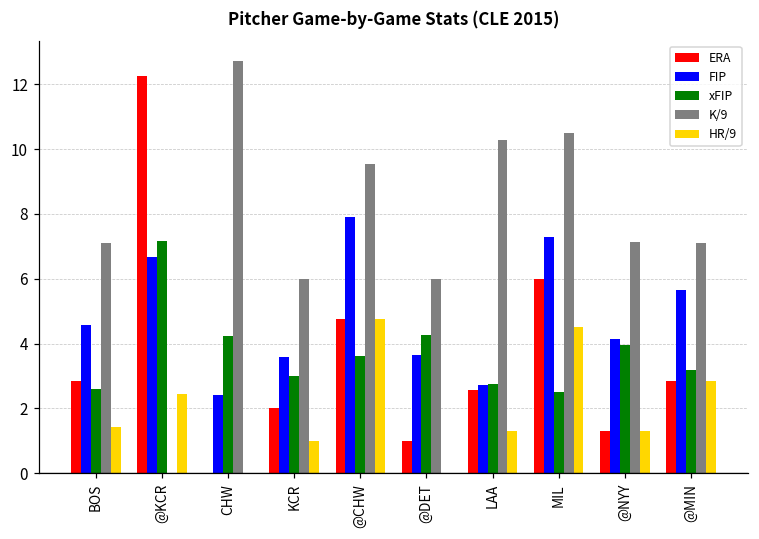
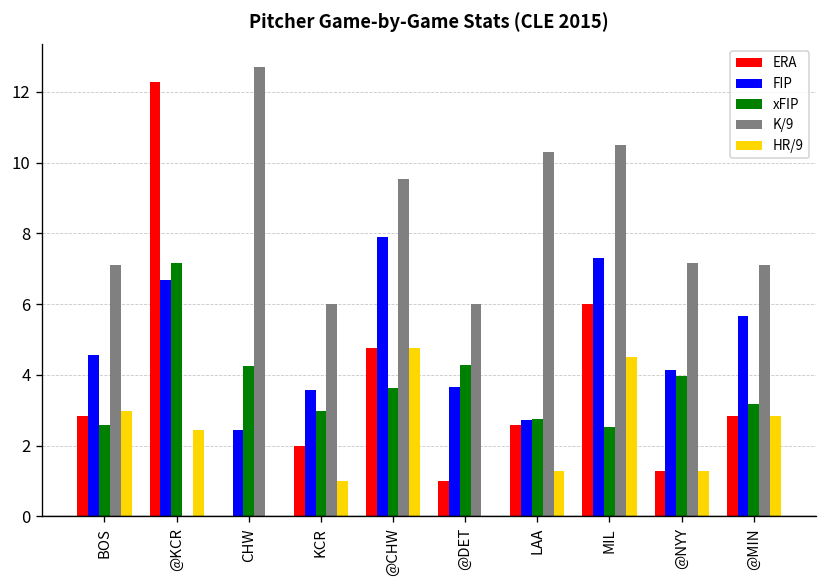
HR/9, BOS: 1.4 -> 3.0
